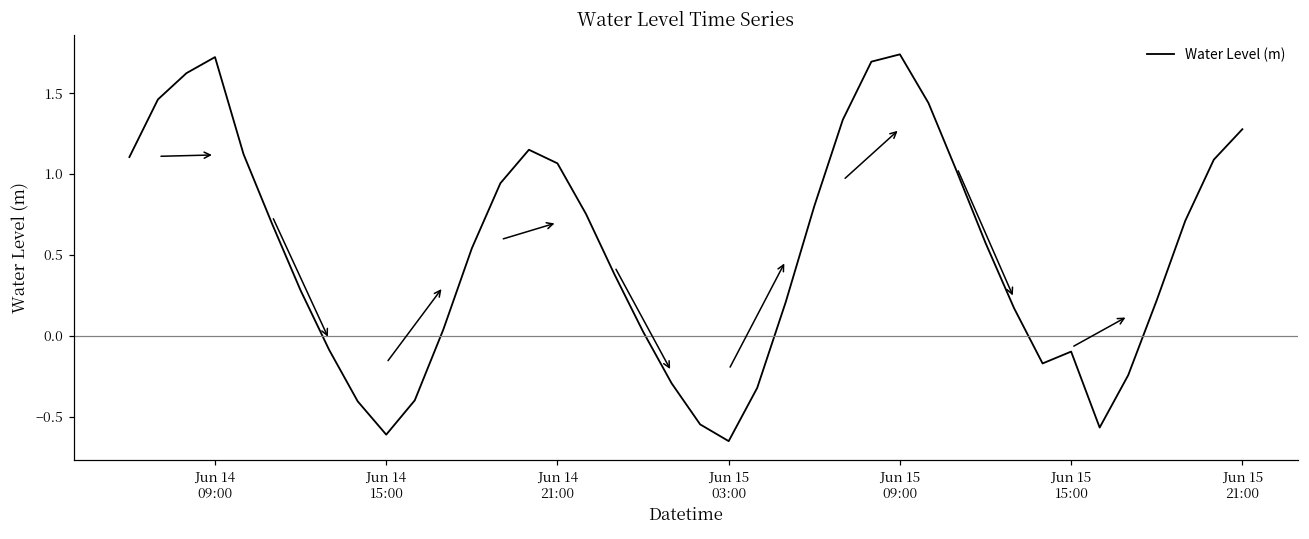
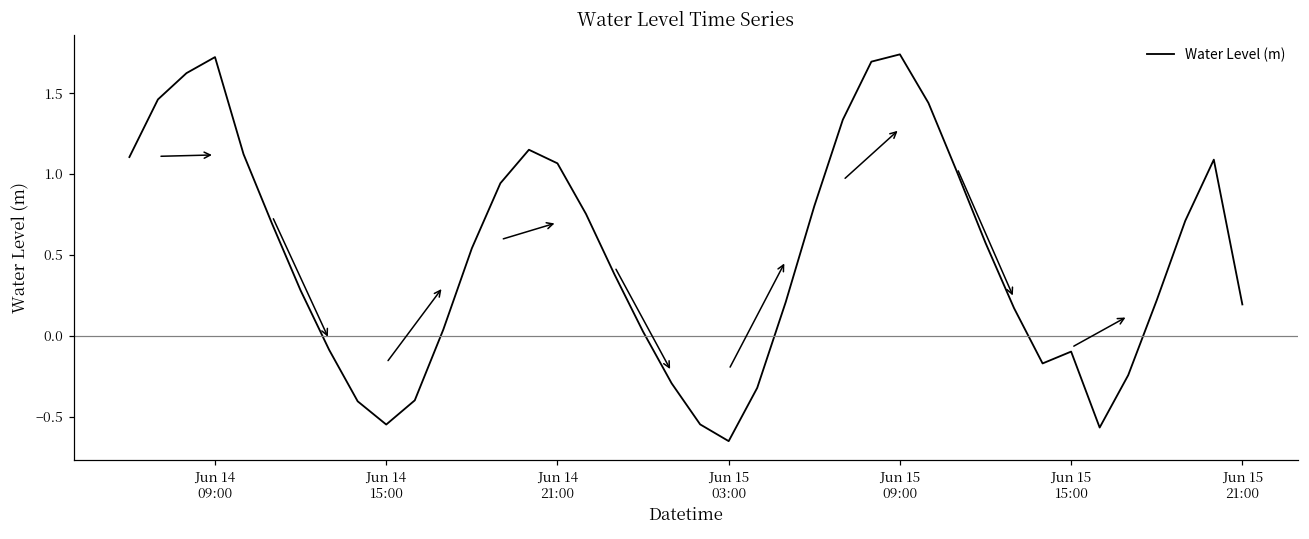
Jun 14 15:00: -0.61 -> -0.55
Jun 15 21:00: 1.28 -> 0.19
